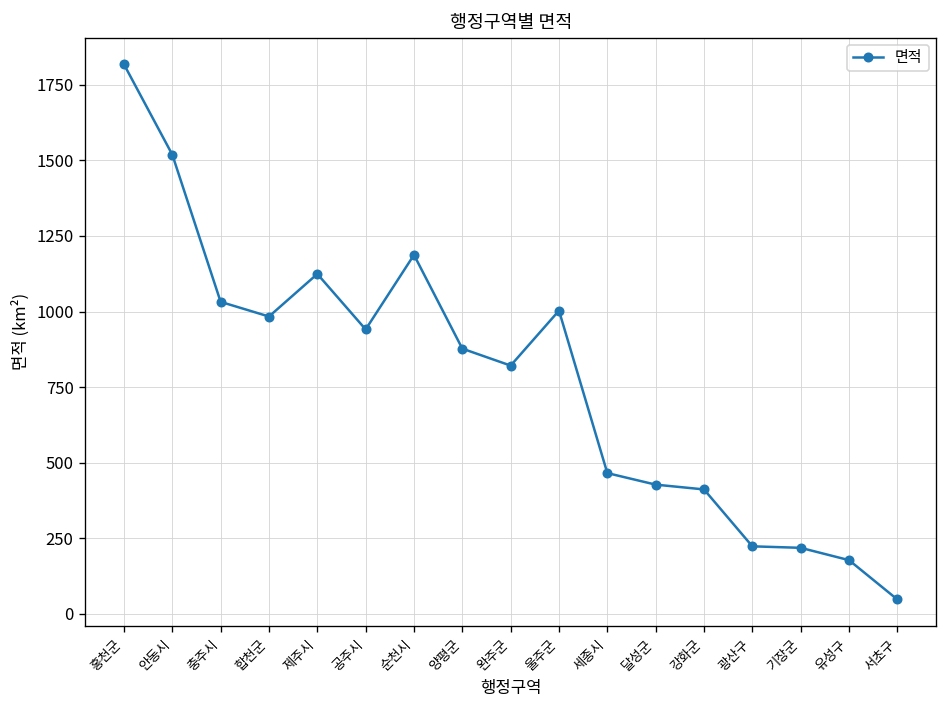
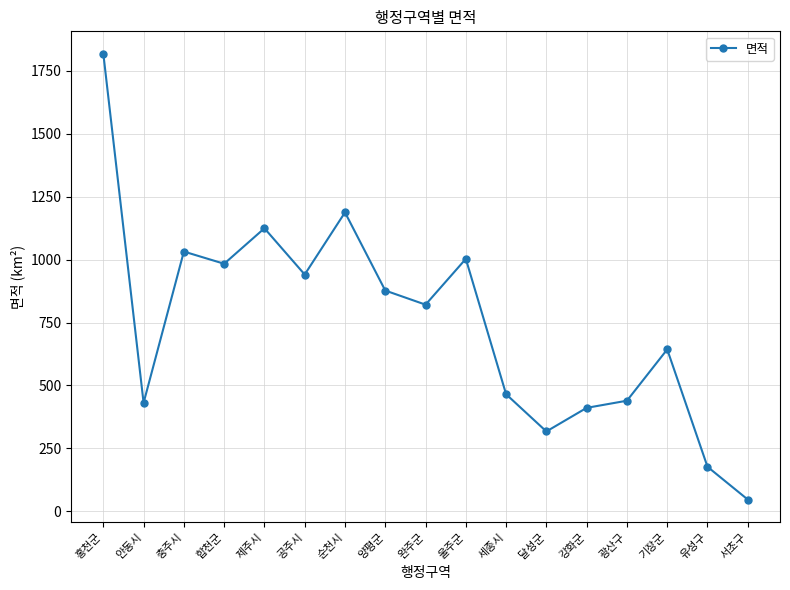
안동시: 1520 -> 430
달성군: 430 -> 320
광산구: 220 -> 440
기장군: 220 -> 640
